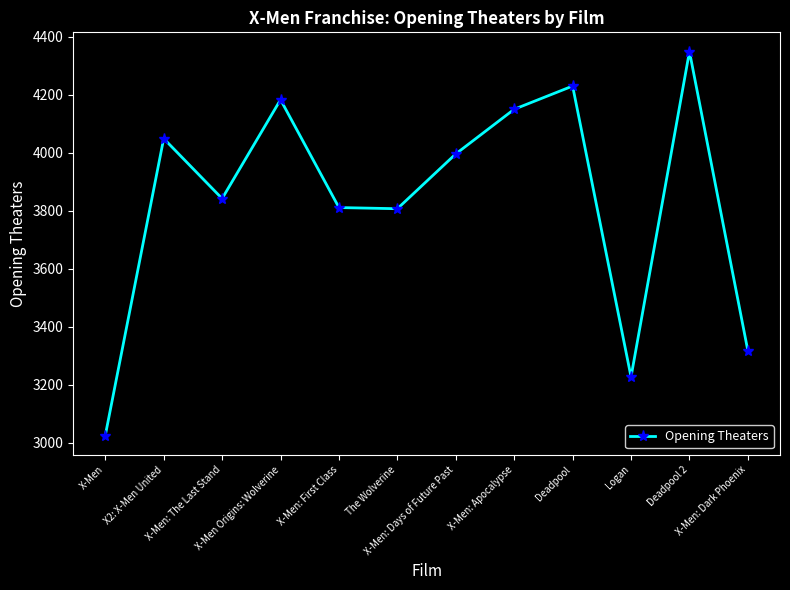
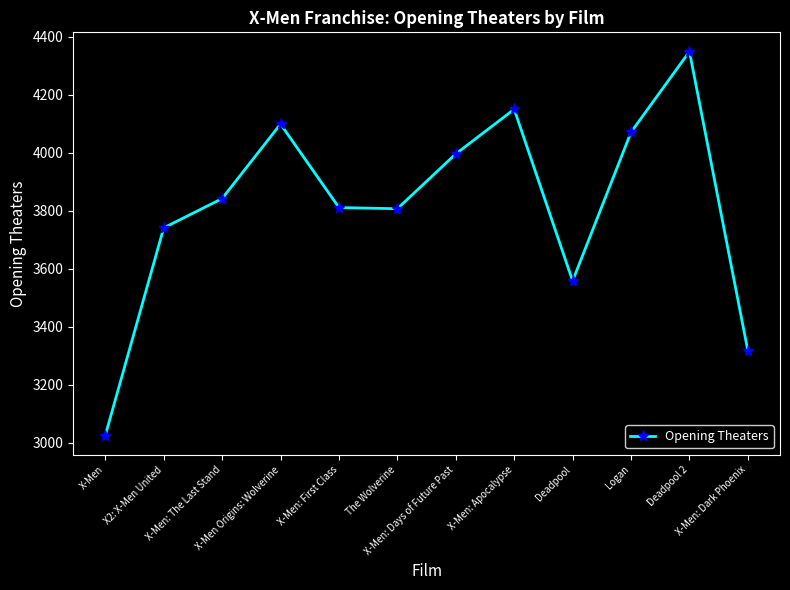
X2: X-Men United: 4050 -> 3740
X-Men Origins: Wolverine: 4180 -> 4100
Deadpool: 4230 -> 3560
Logan: 3230 -> 4070
